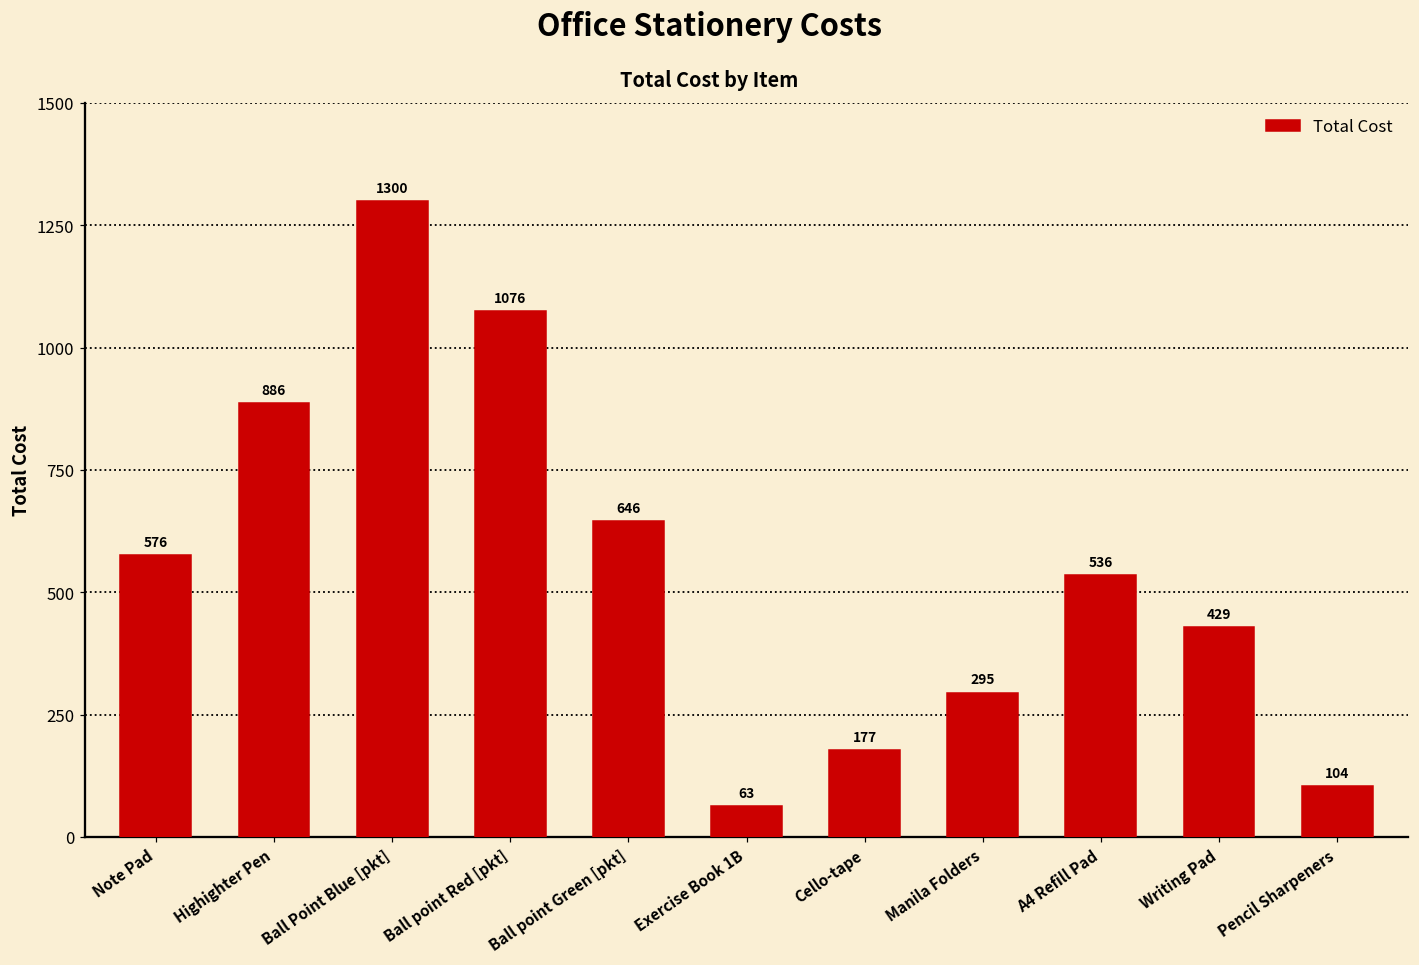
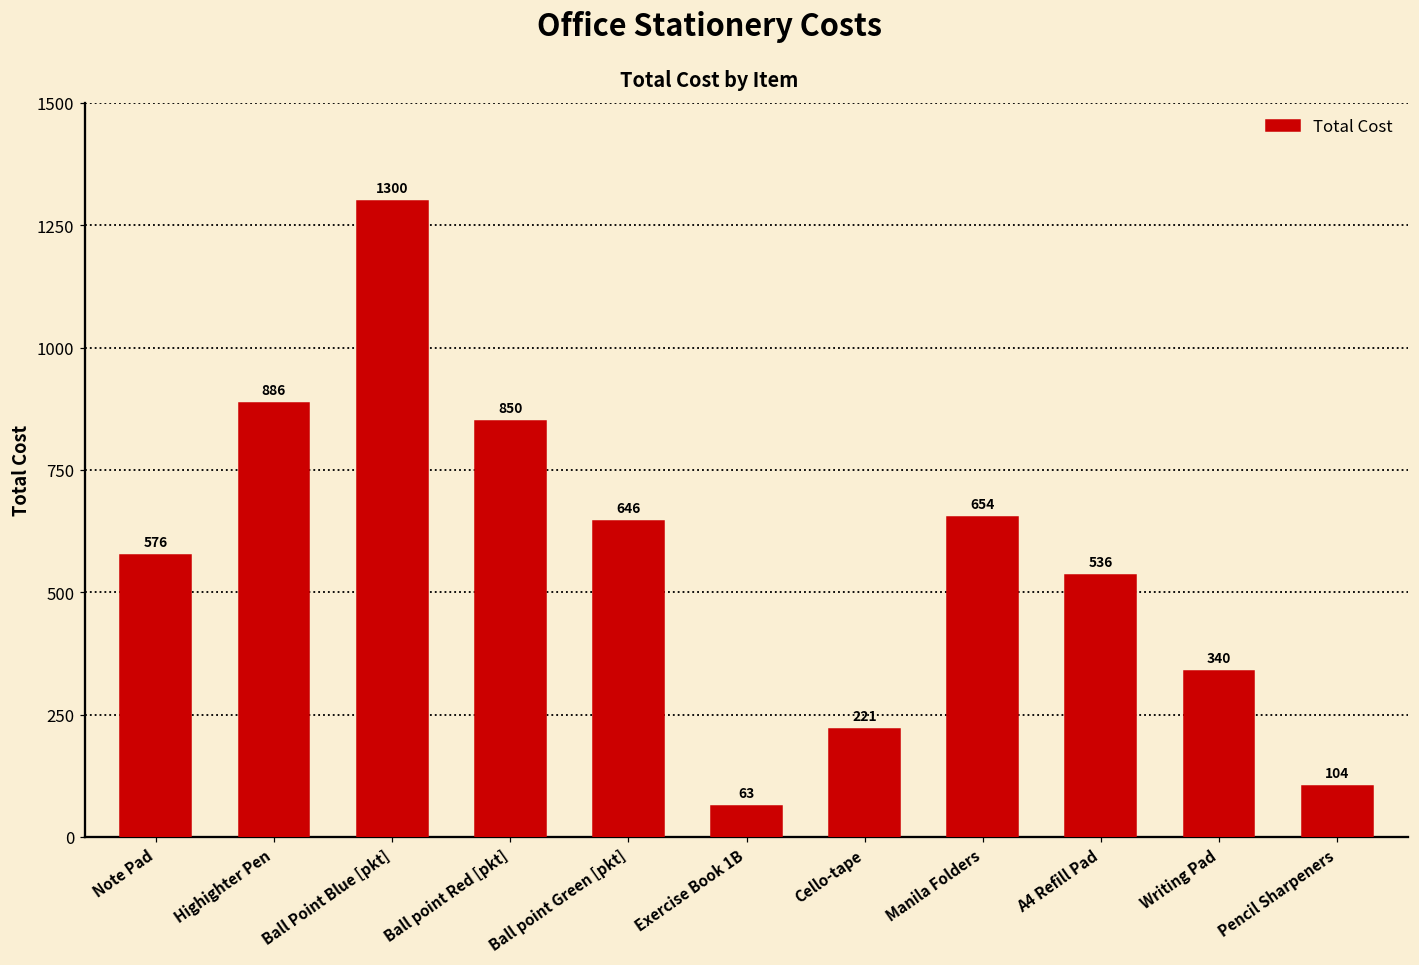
Ball point Red [pkt]: 1076 -> 850
Cello-tape: 177 -> 221
Manila Folders: 295 -> 654
Writing Pad: 429 -> 340
